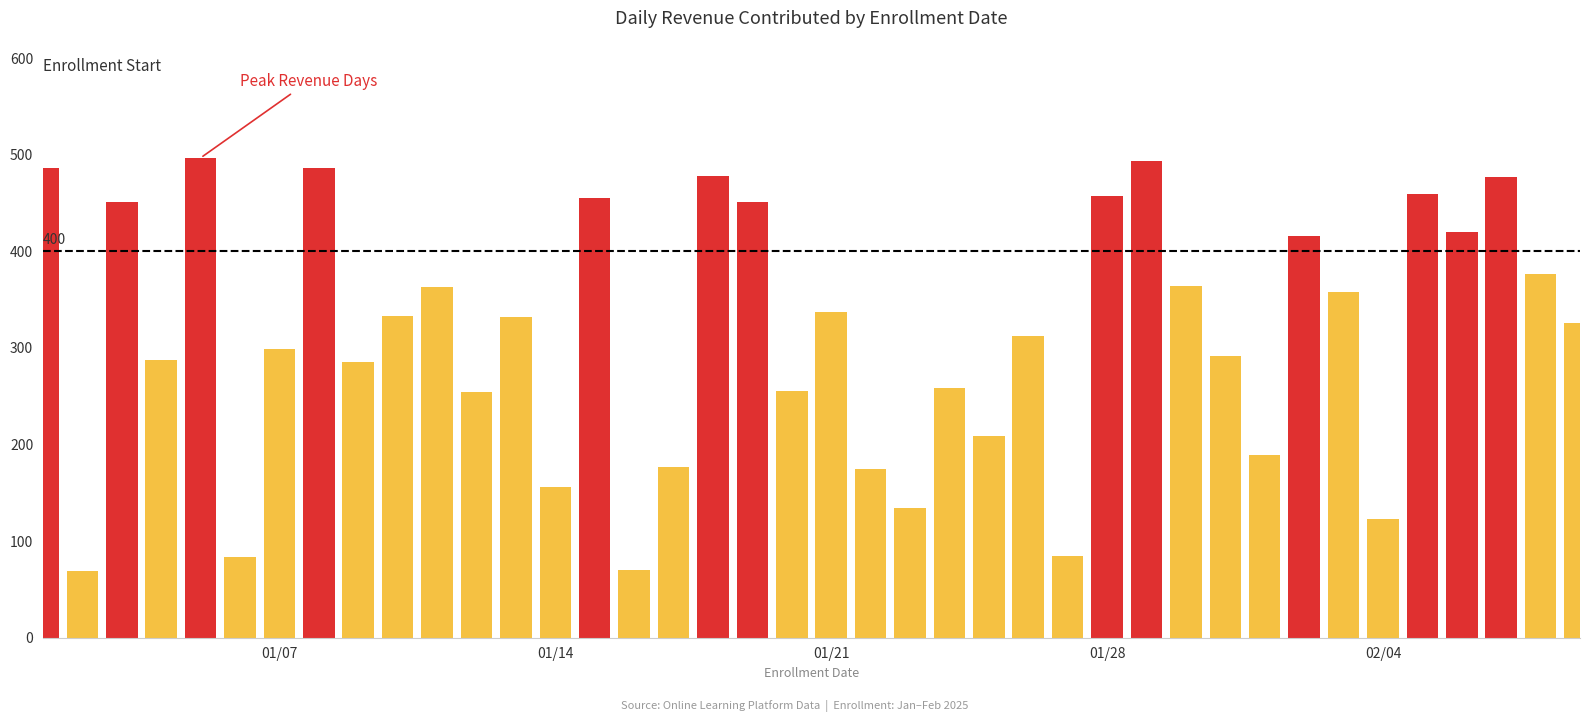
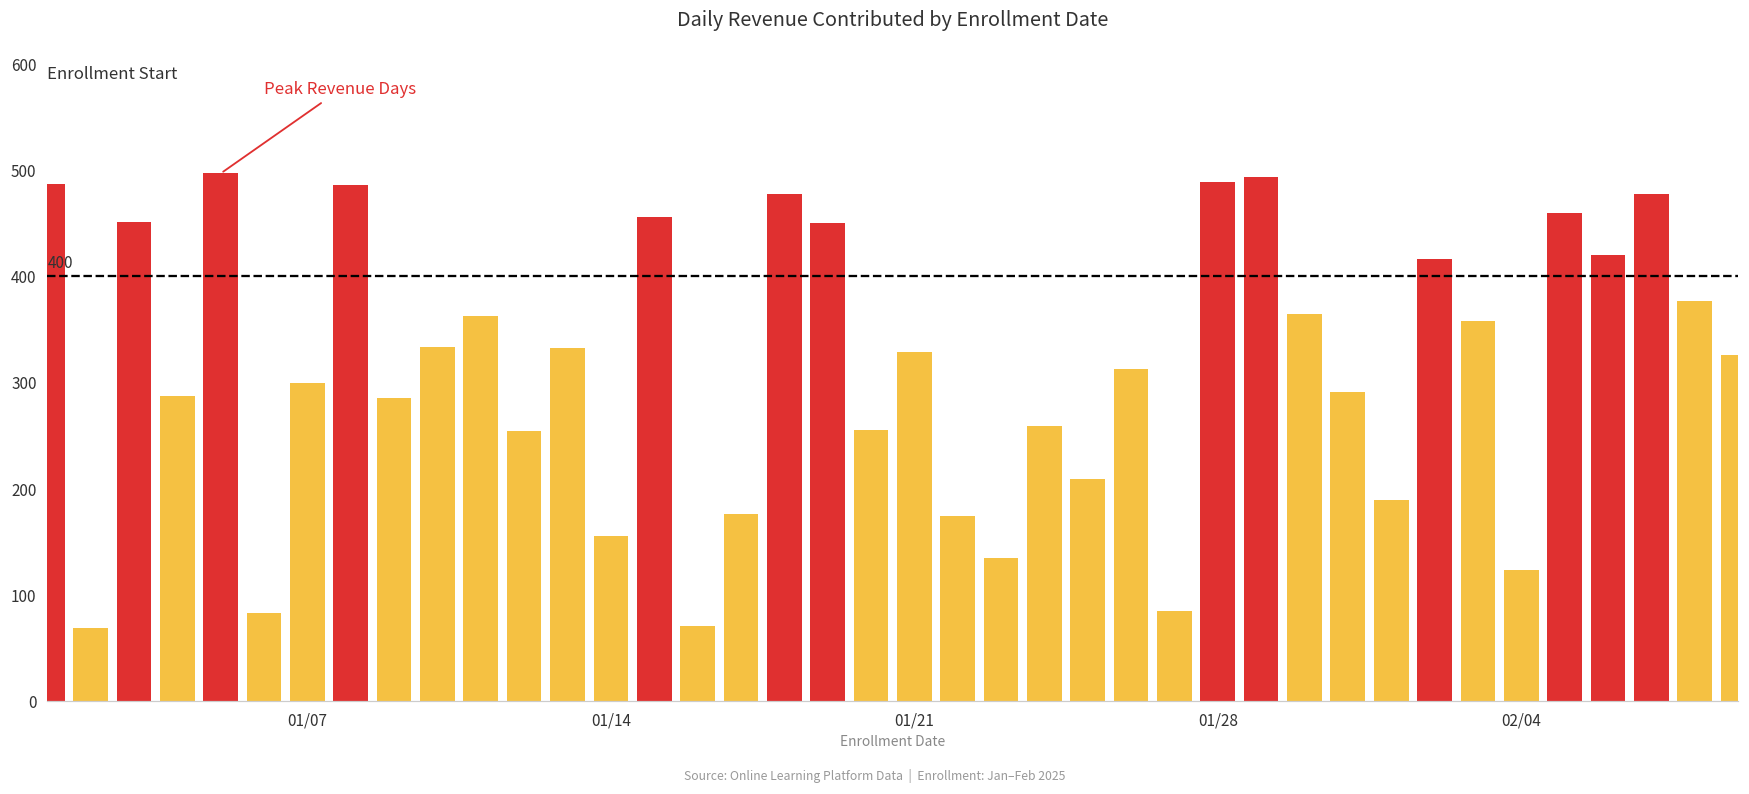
01/21: 340 -> 330
01/28: 460 -> 490
